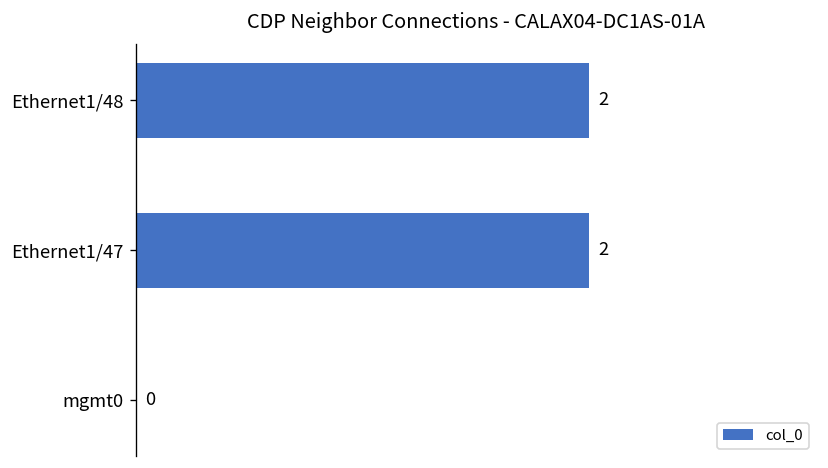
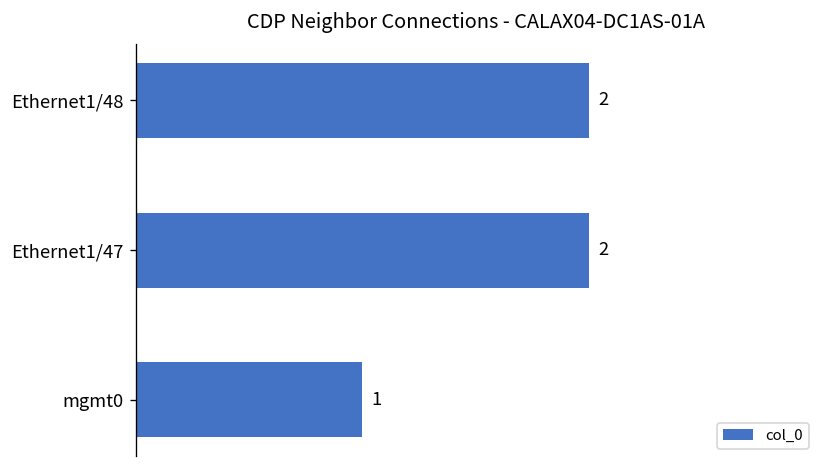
mgmt0: 0 -> 1
